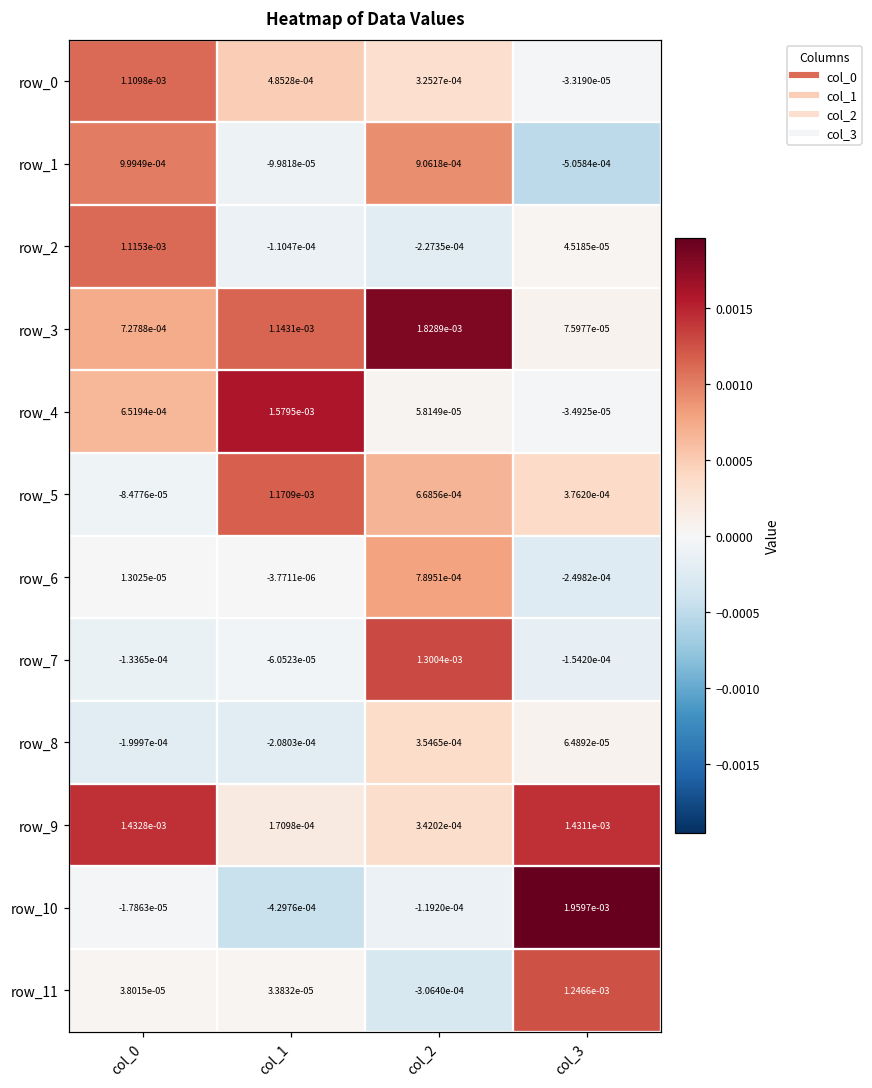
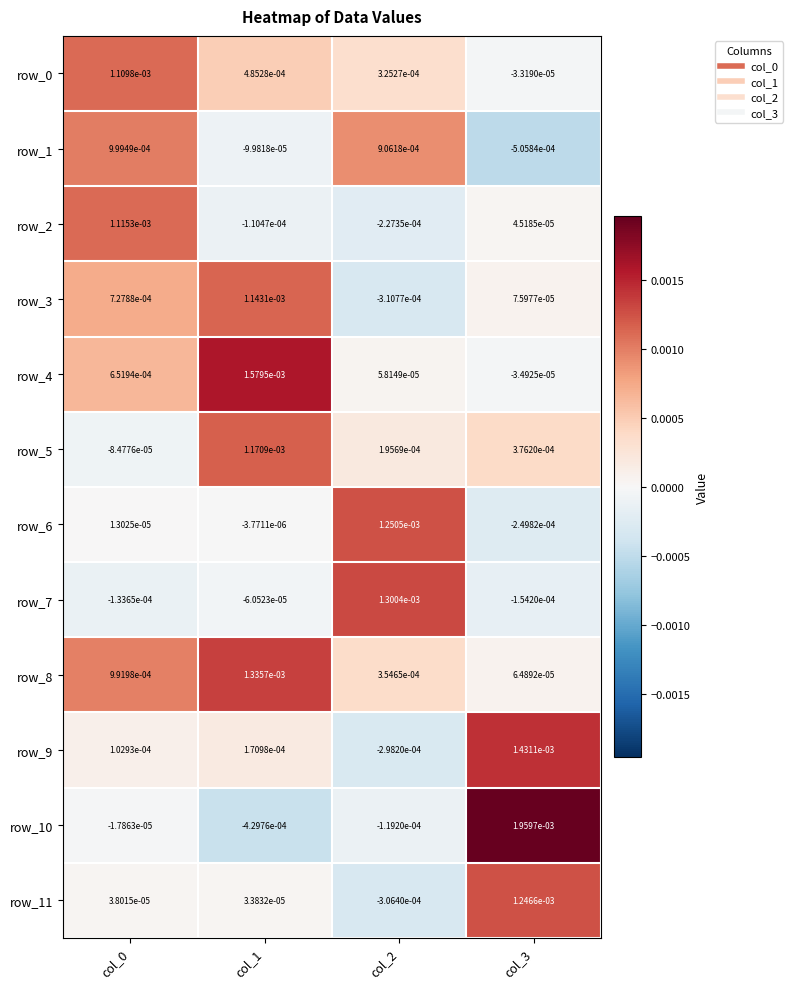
row_3, col_2: 1.8289e-03 -> -3.1077e-04
row_5, col_2: 6.6856e-04 -> 1.9569e-04
row_6, col_2: 7.8951e-04 -> 1.2505e-03
row_8, col_0: -1.9997e-04 -> 9.9198e-04
row_8, col_1: -2.0803e-04 -> 1.3357e-03
row_9, col_0: 1.4328e-03 -> 1.0293e-04
row_9, col_2: 3.4202e-04 -> -2.9820e-04
